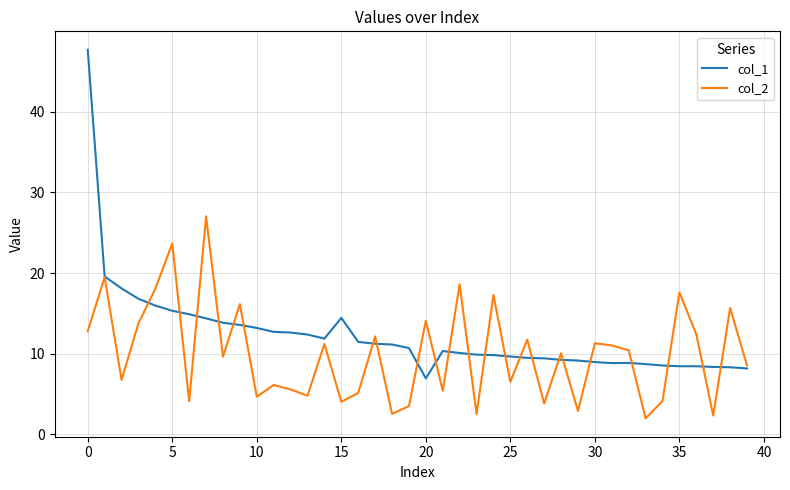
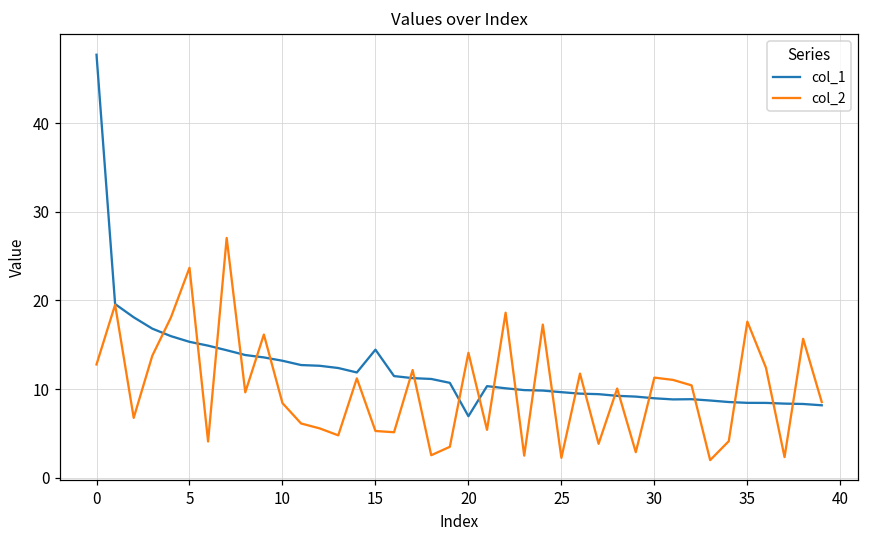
col_2, 10: 5 -> 8
col_2, 15: 4 -> 5
col_2, 25: 7 -> 2
